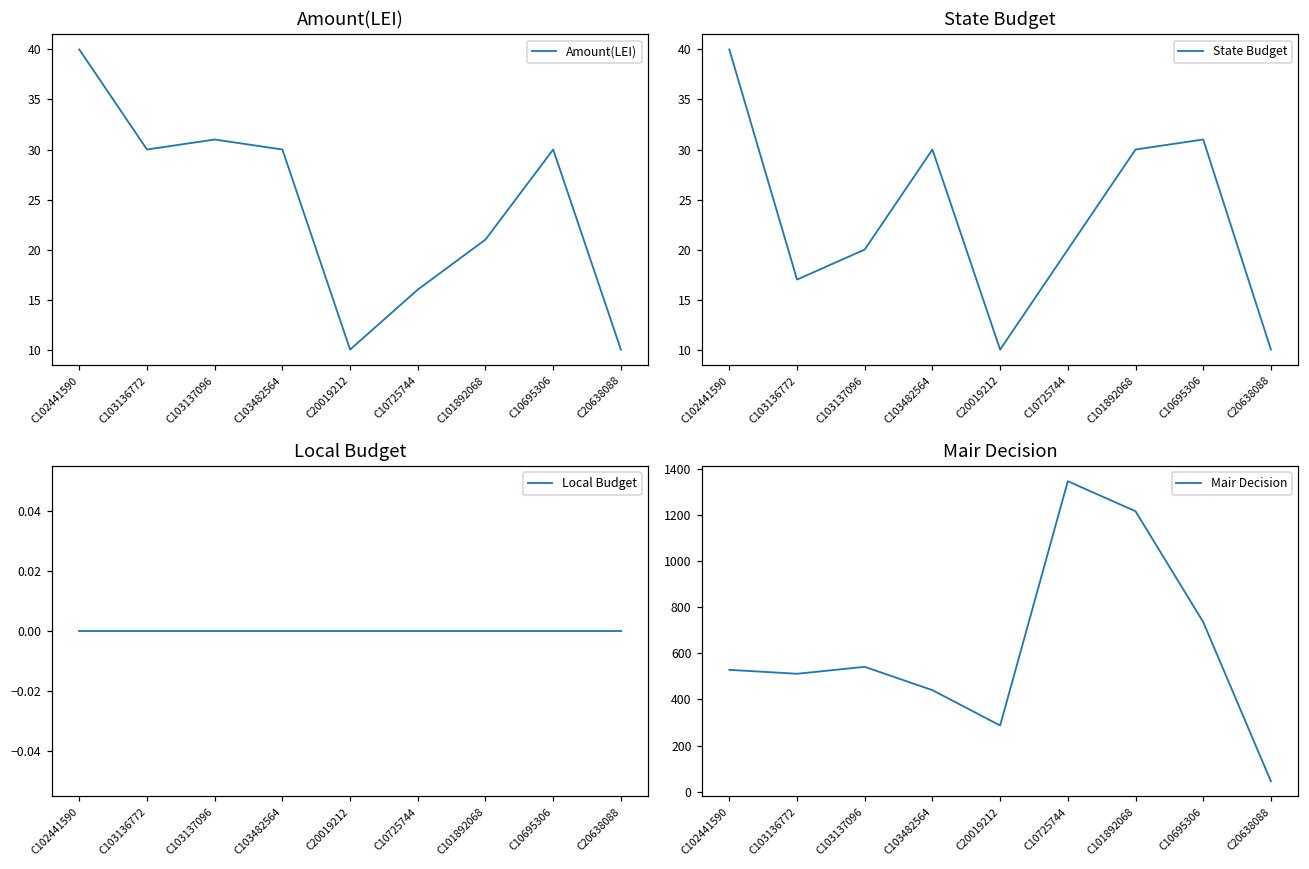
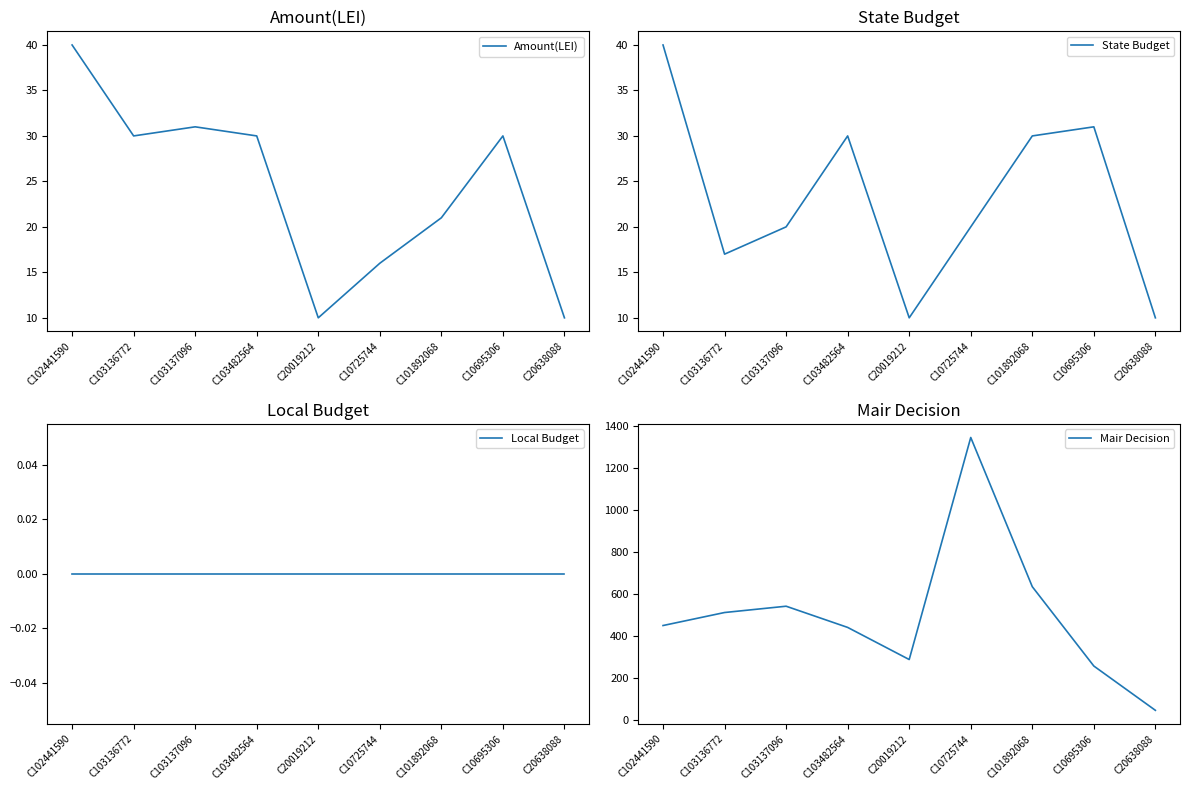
Mair Decision, C102441590: 530 -> 450
Mair Decision, C101892068: 1220 -> 630
Mair Decision, C10695306: 740 -> 260
